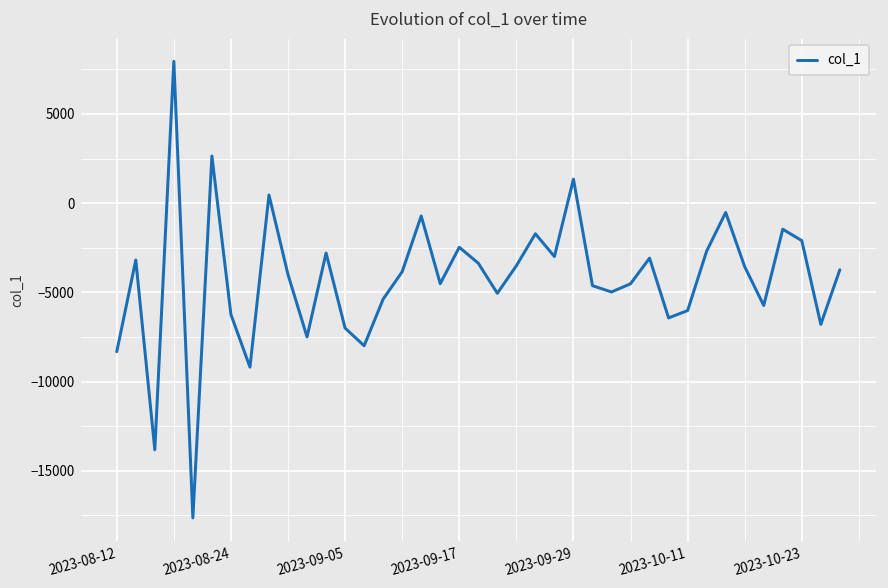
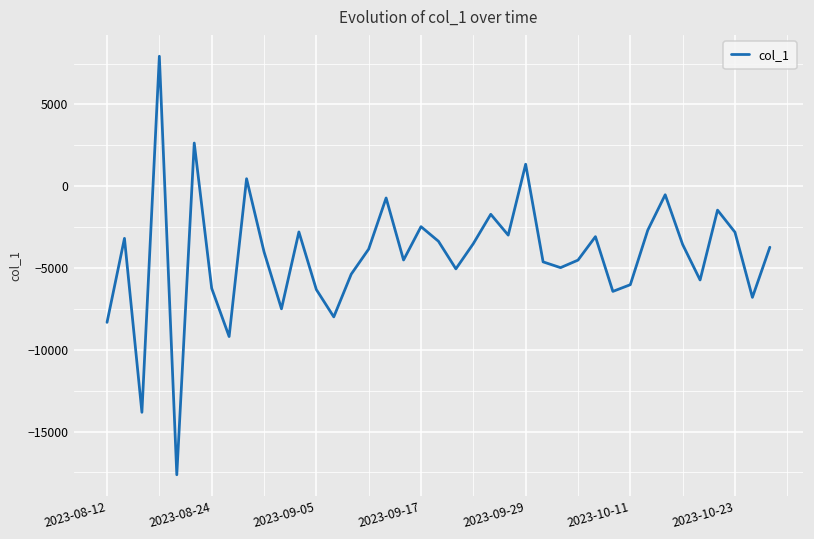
2023-09-05: -7000 -> -6300
2023-10-23: -2100 -> -2800
